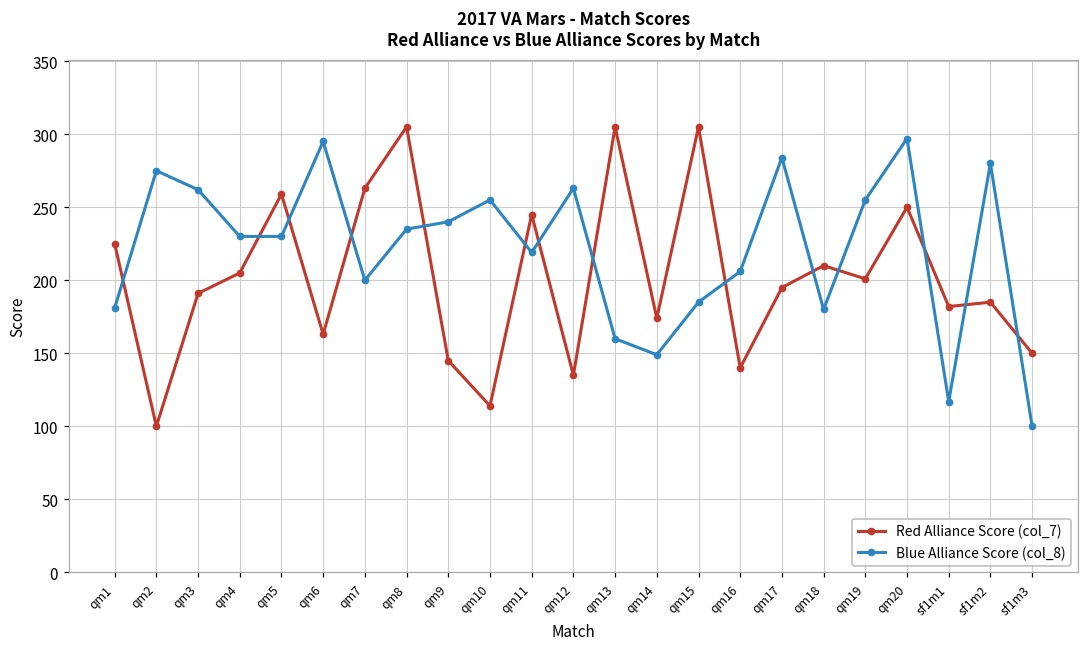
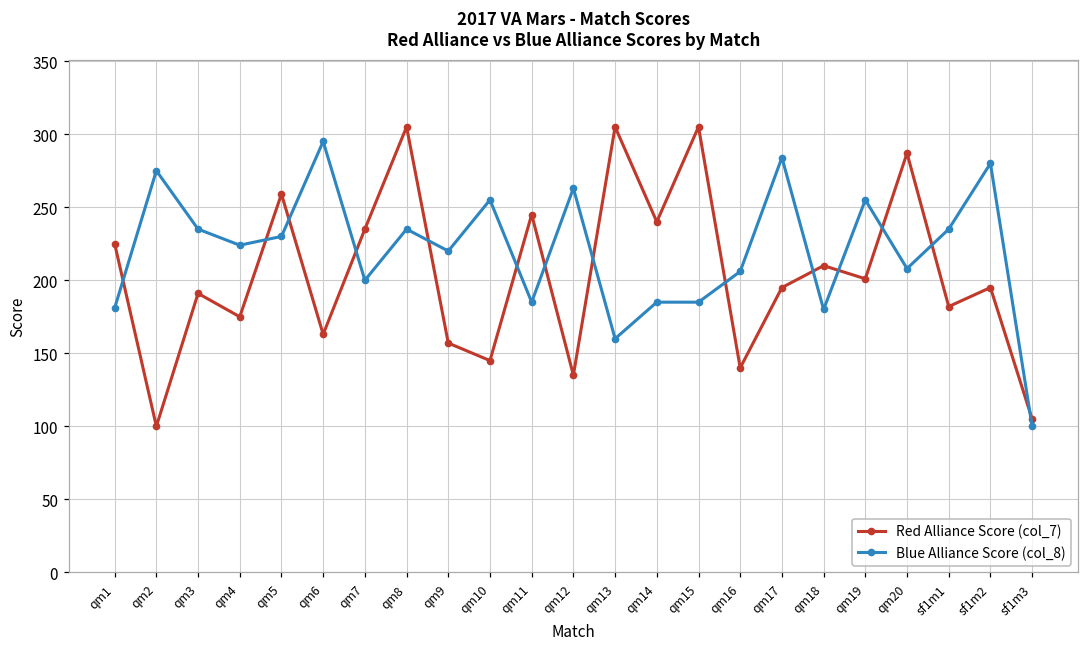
Blue Alliance Score (col_8), qm3: 262 -> 235
Red Alliance Score (col_7), qm4: 205 -> 175
Blue Alliance Score (col_8), qm4: 230 -> 224
Red Alliance Score (col_7), qm7: 263 -> 235
Red Alliance Score (col_7), qm9: 145 -> 157
Blue Alliance Score (col_8), qm9: 240 -> 220
Red Alliance Score (col_7), qm10: 114 -> 145
Blue Alliance Score (col_8), qm11: 219 -> 185
Red Alliance Score (col_7), qm14: 174 -> 240
Blue Alliance Score (col_8), qm14: 149 -> 185
Red Alliance Score (col_7), qm20: 250 -> 287
Blue Alliance Score (col_8), qm20: 297 -> 208
Blue Alliance Score (col_8), sf1m1: 117 -> 235
Red Alliance Score (col_7), sf1m2: 185 -> 195
Red Alliance Score (col_7), sf1m3: 150 -> 105
